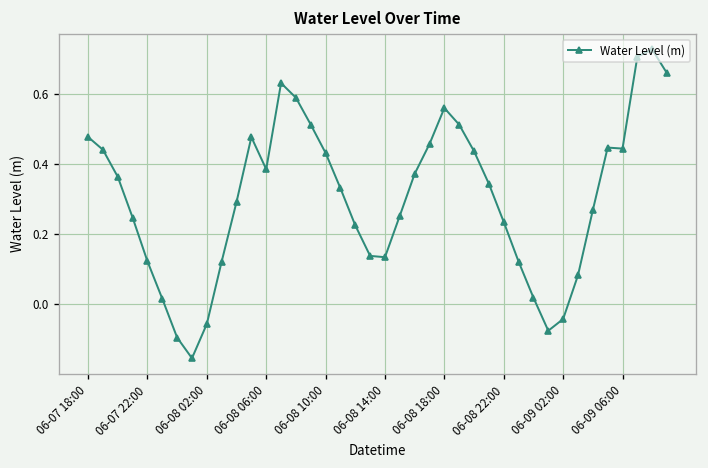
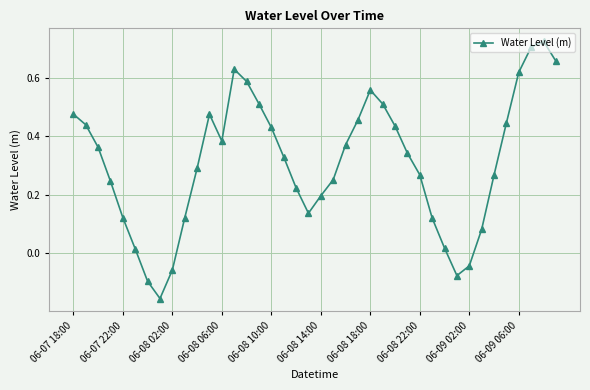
06-08 14:00: 0.13 -> 0.20
06-08 22:00: 0.23 -> 0.27
06-09 06:00: 0.44 -> 0.62
